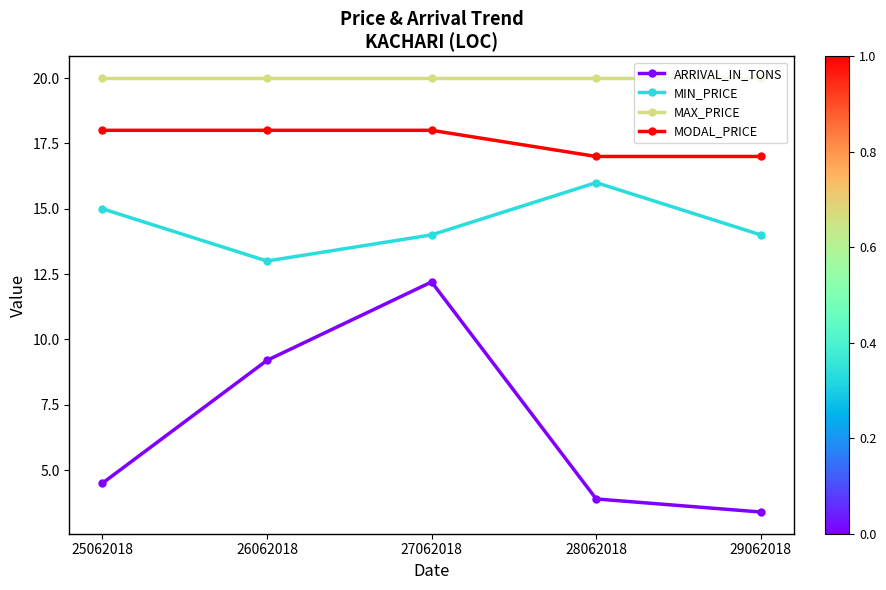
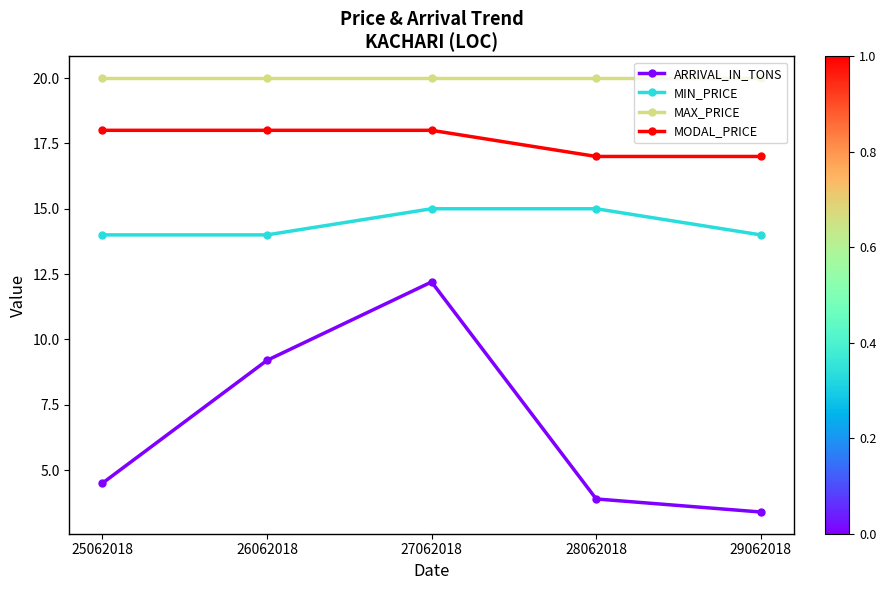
MIN_PRICE, 25062018: 15 -> 14
MIN_PRICE, 26062018: 13 -> 14
MIN_PRICE, 27062018: 14 -> 15
MIN_PRICE, 28062018: 16 -> 15
